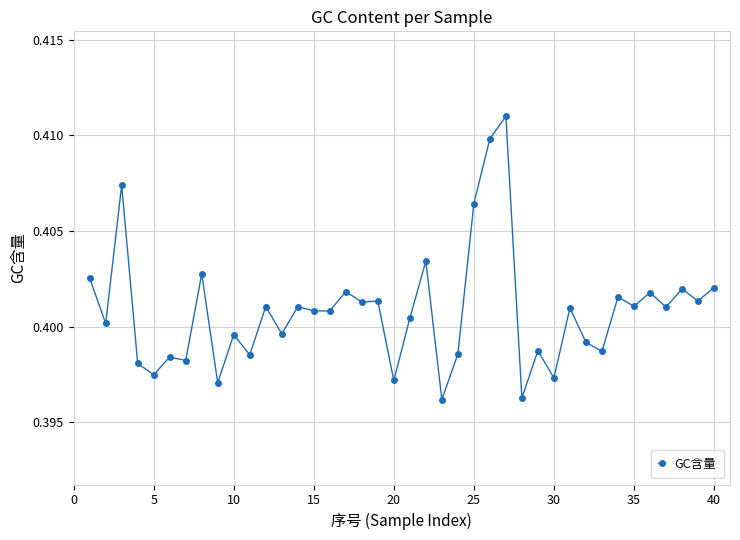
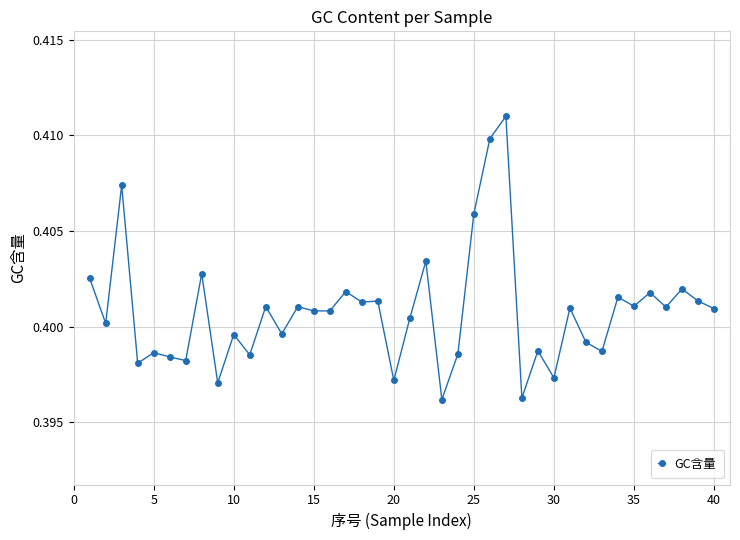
5: 0.3975 -> 0.3986
25: 0.4064 -> 0.4059
40: 0.4020 -> 0.4009
